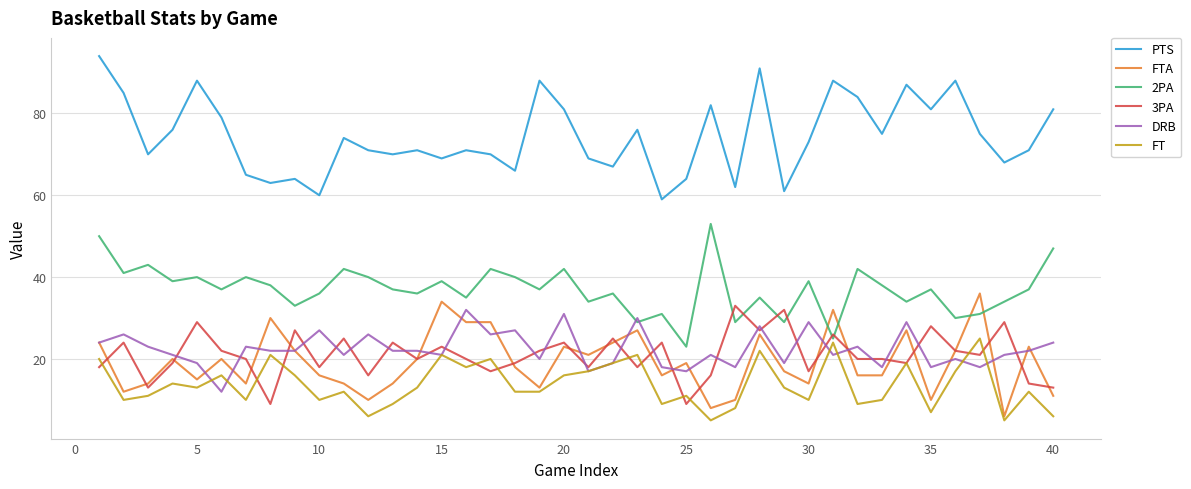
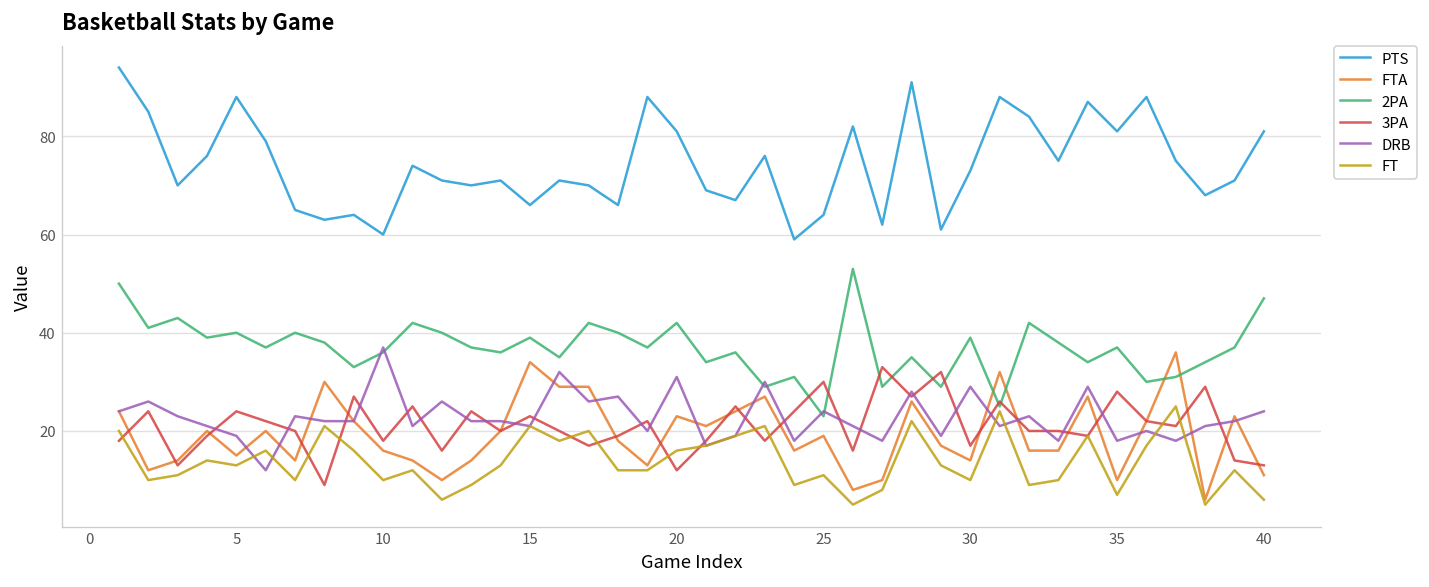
3PA, 5: 29 -> 24
DRB, 10: 27 -> 37
PTS, 15: 69 -> 66
3PA, 20: 24 -> 12
3PA, 25: 9 -> 30
DRB, 25: 17 -> 24
